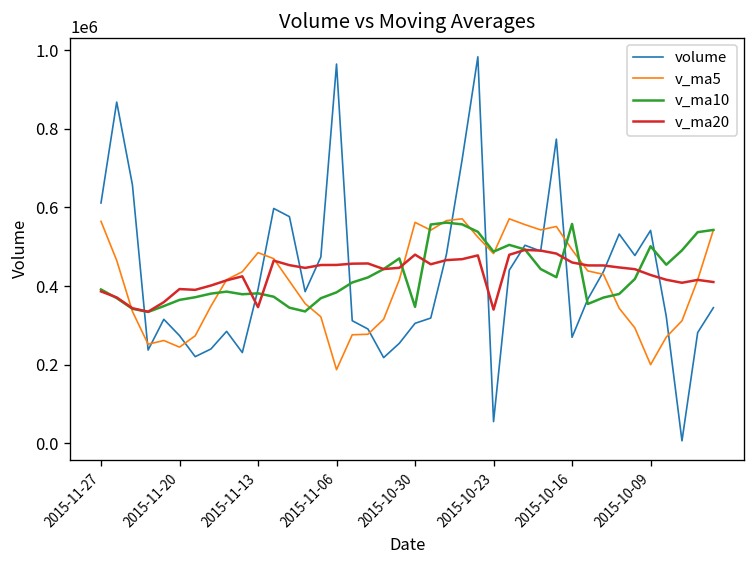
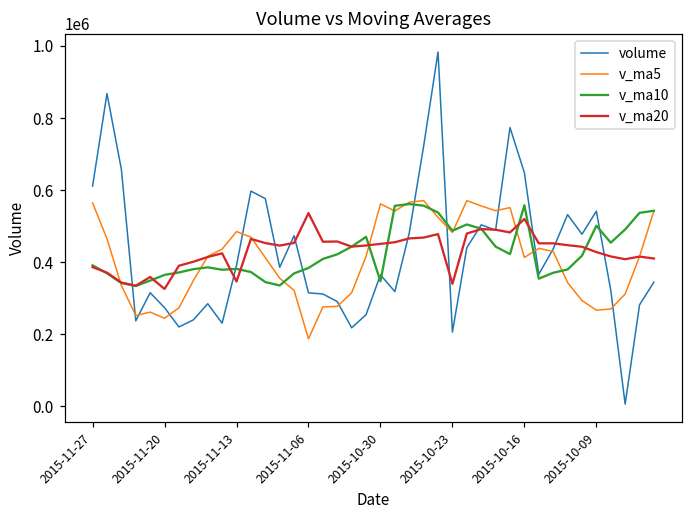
v_ma20, 2015-11-20: 390000 -> 330000
volume, 2015-11-06: 960000 -> 310000
v_ma20, 2015-11-06: 450000 -> 540000
volume, 2015-10-30: 310000 -> 360000
v_ma20, 2015-10-30: 480000 -> 450000
volume, 2015-10-23: 60000 -> 210000
volume, 2015-10-16: 270000 -> 650000
v_ma5, 2015-10-16: 490000 -> 410000
v_ma20, 2015-10-16: 460000 -> 520000
v_ma5, 2015-10-09: 200000 -> 270000
